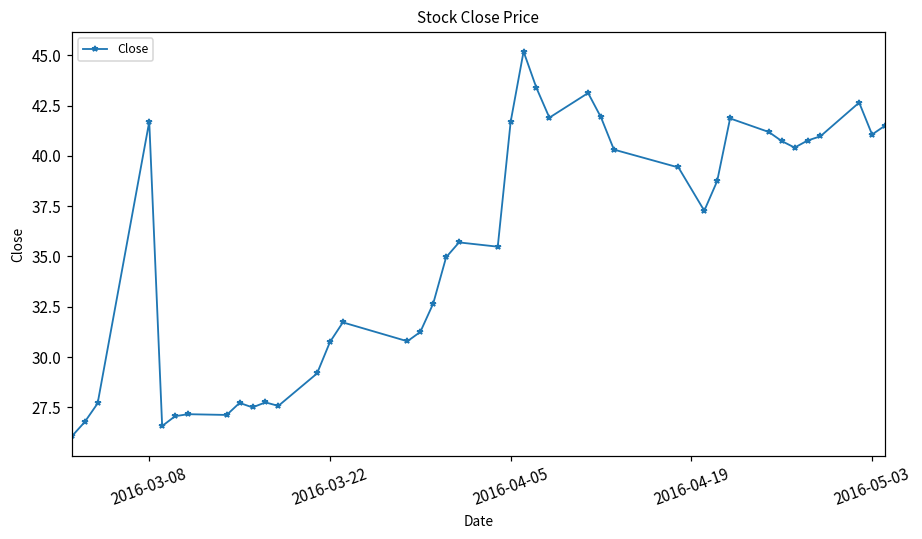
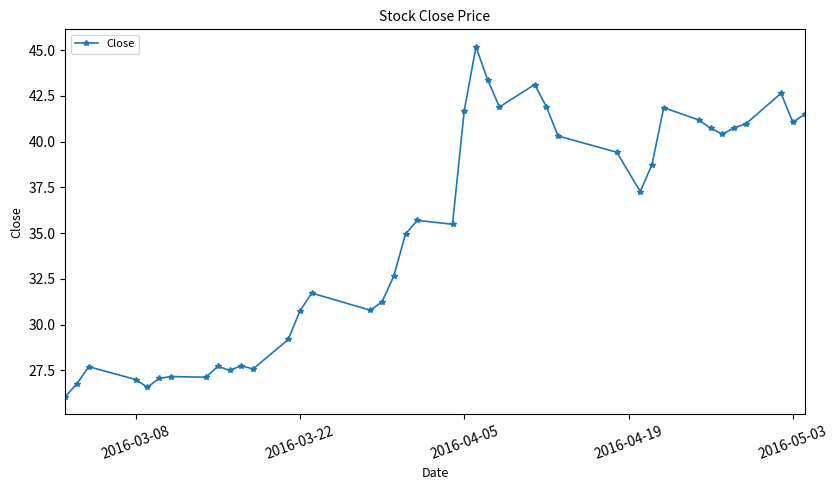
2016-03-08: 41.7 -> 27.0
